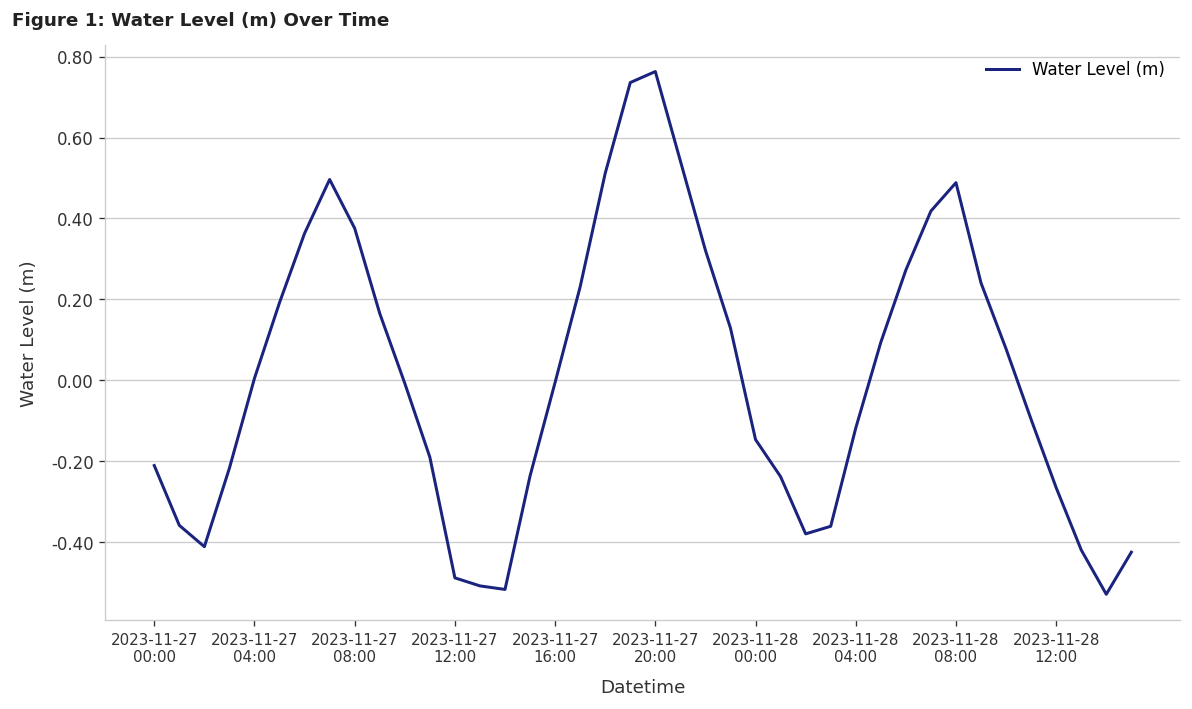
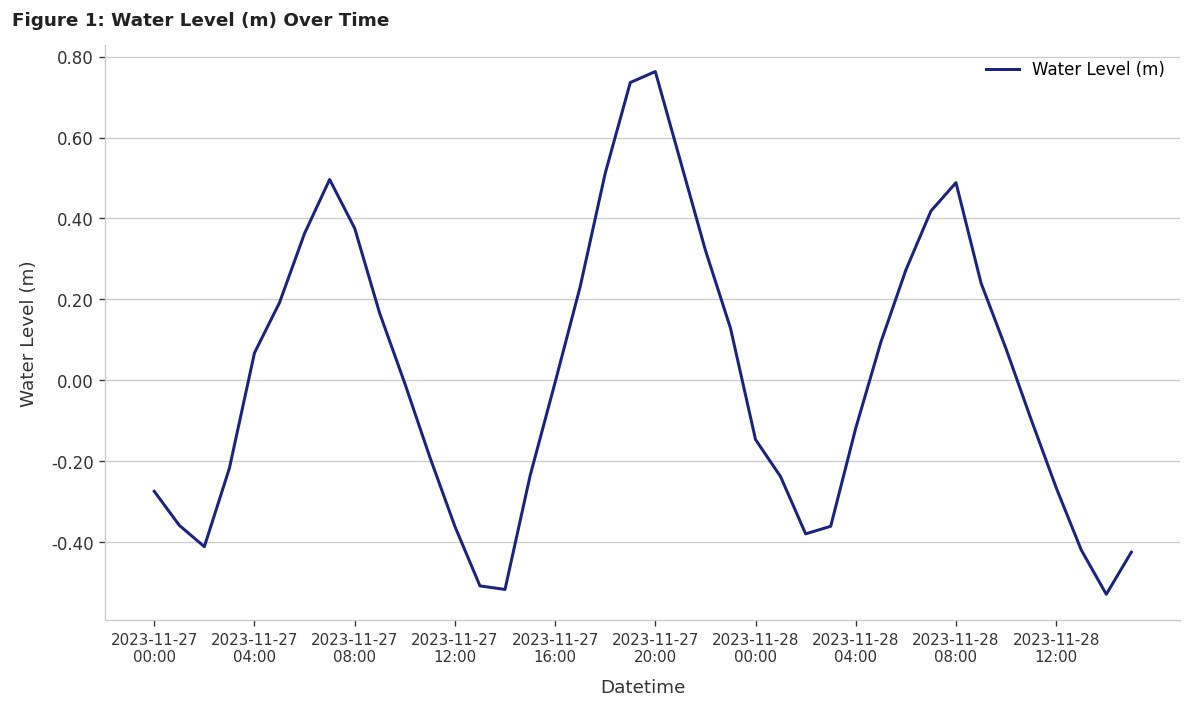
2023-11-27 00:00: -0.21 -> -0.27
2023-11-27 04:00: 0.01 -> 0.07
2023-11-27 12:00: -0.49 -> -0.36
